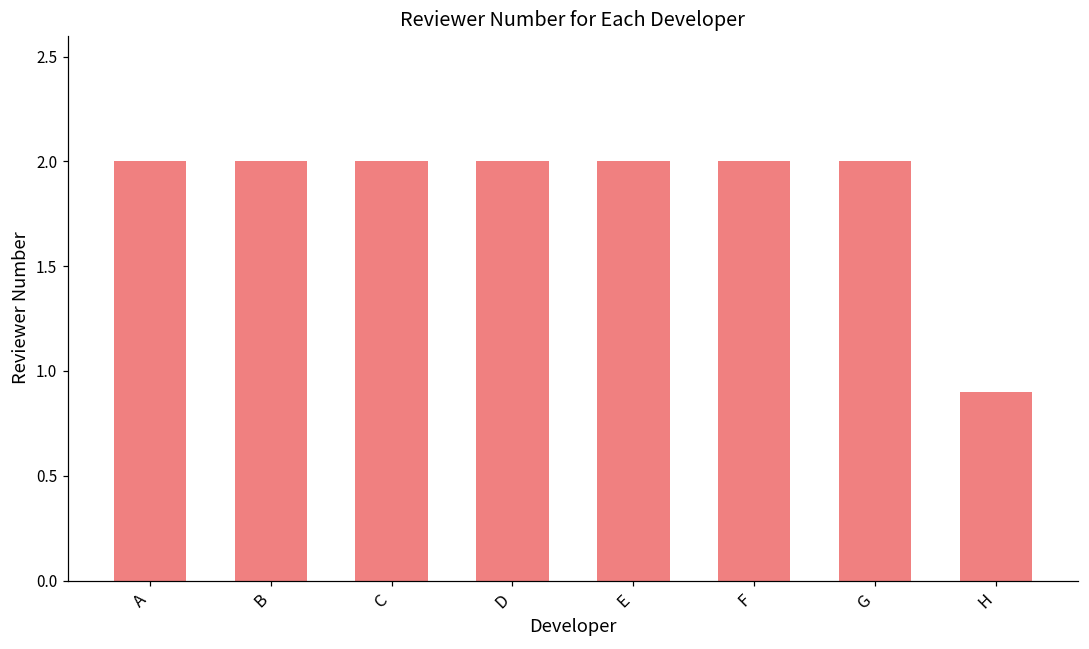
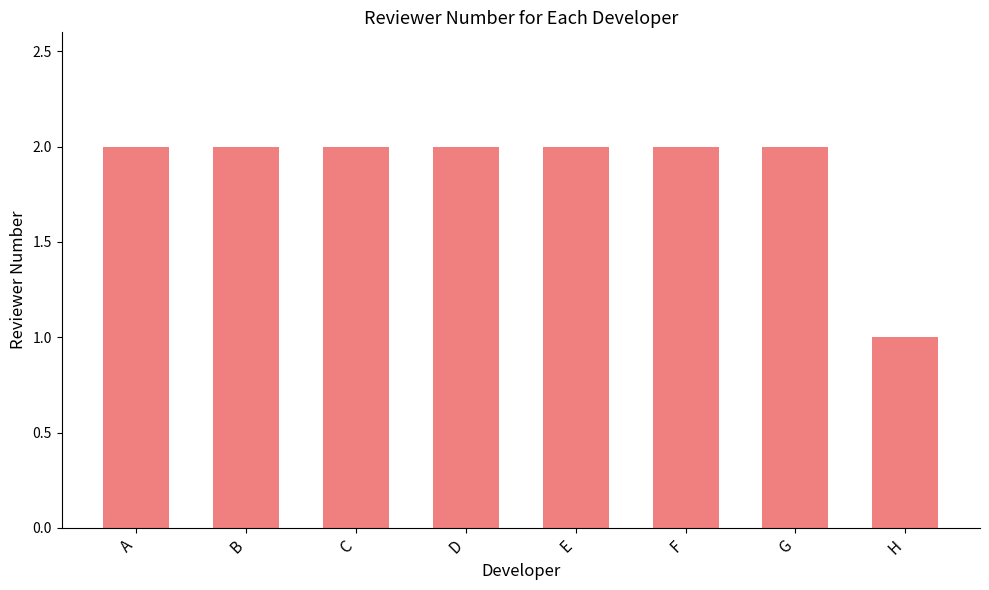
H: 0.9 -> 1.0
